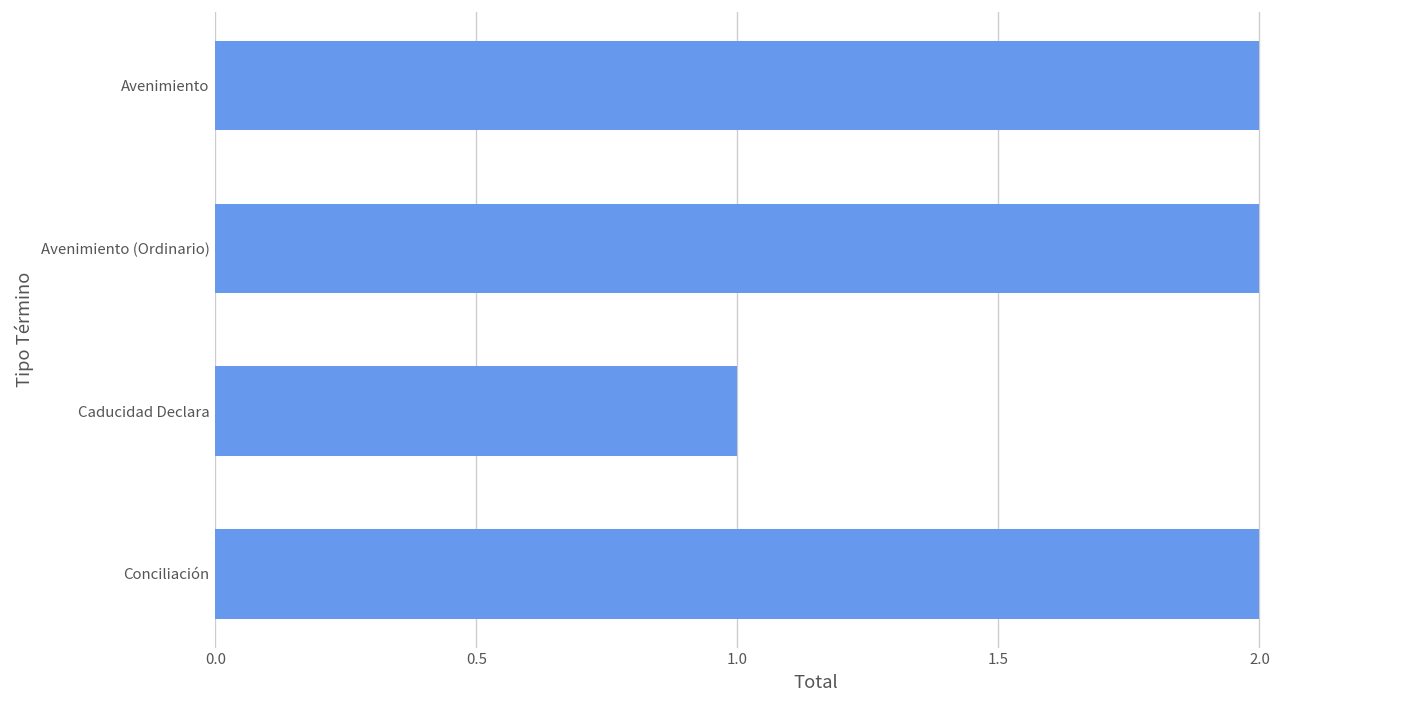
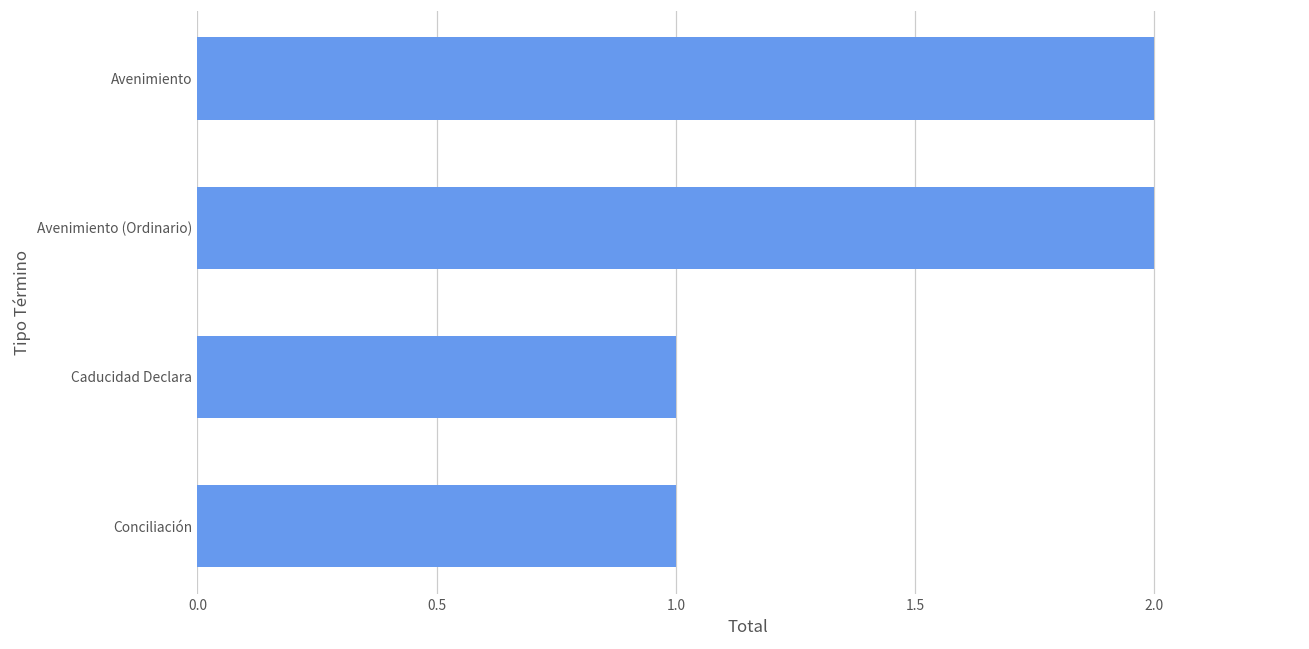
Conciliación: 2 -> 1
